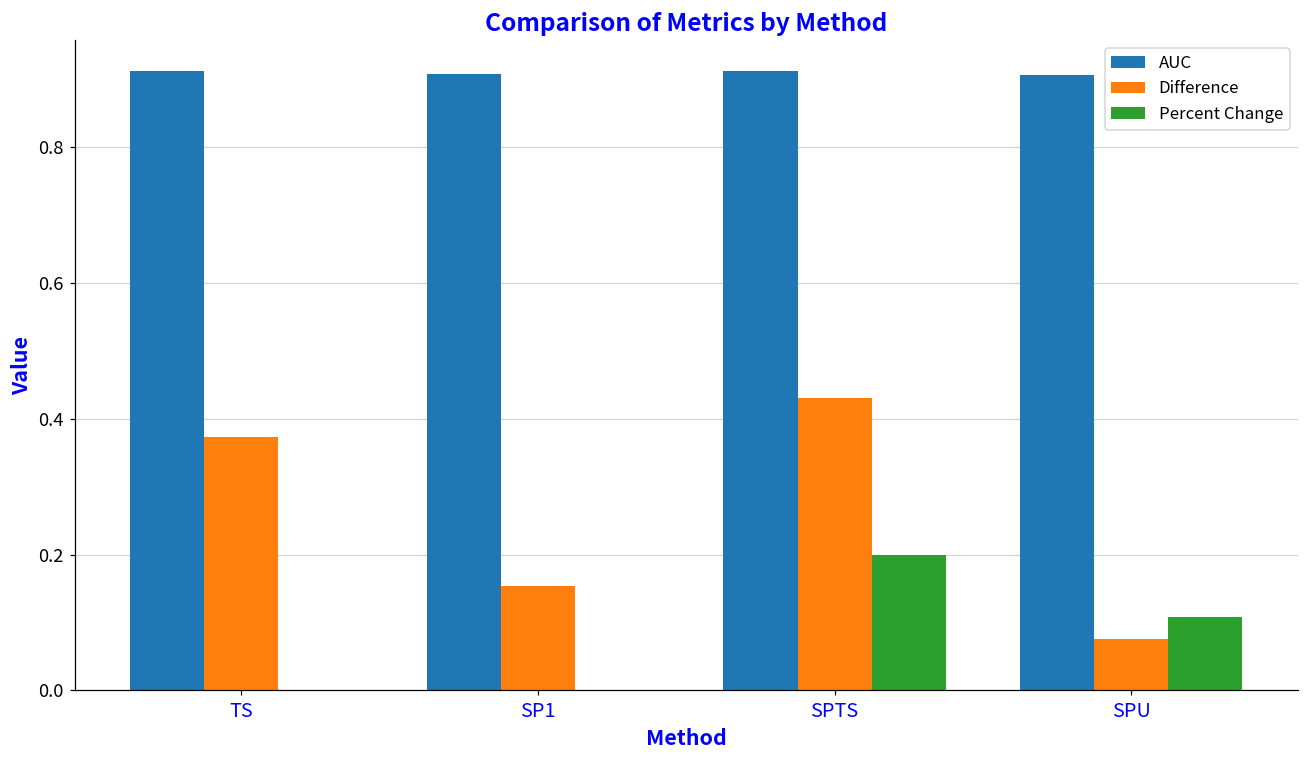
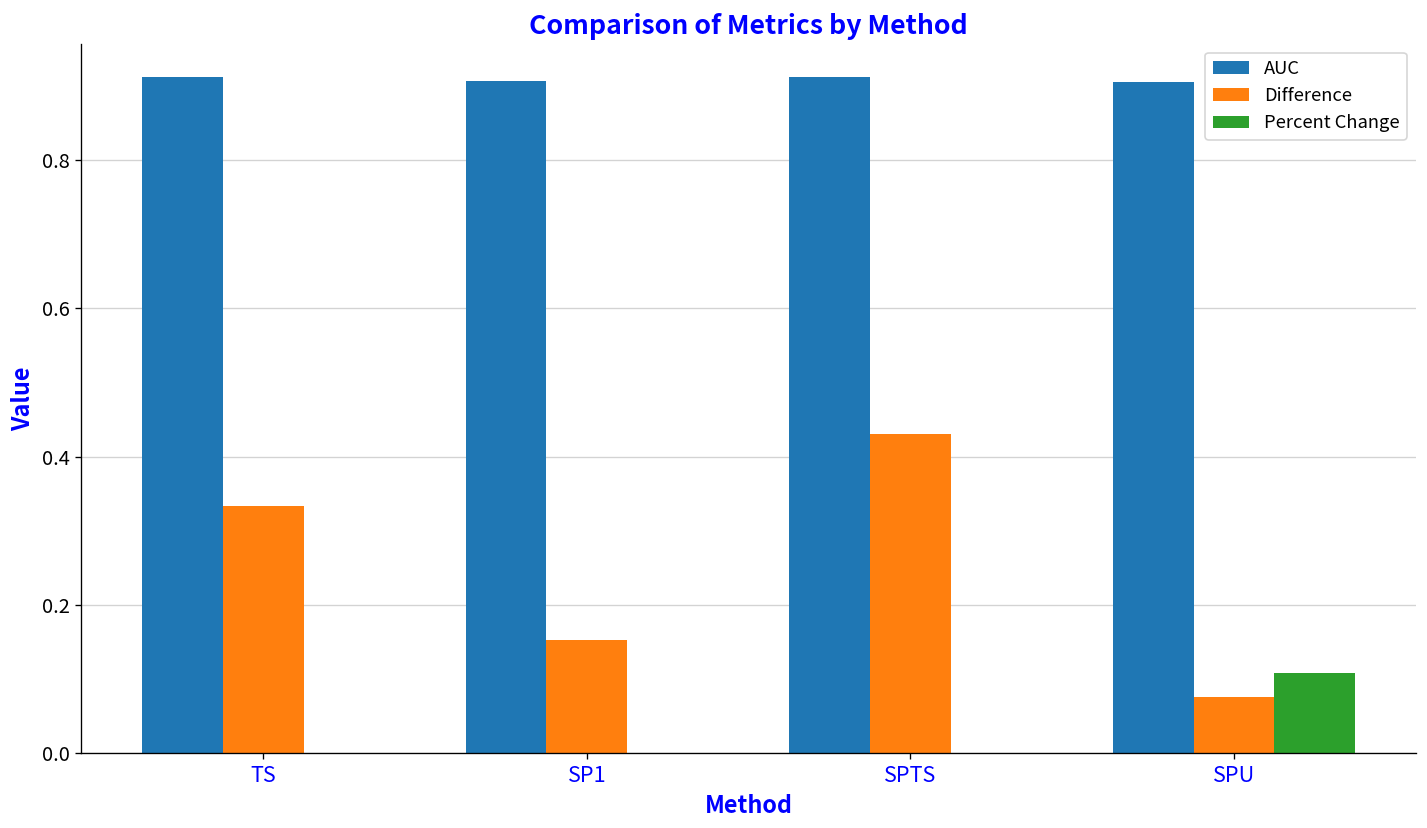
Difference, TS: 0.37 -> 0.33
Percent Change, SPTS: 0.2 -> 0.0
